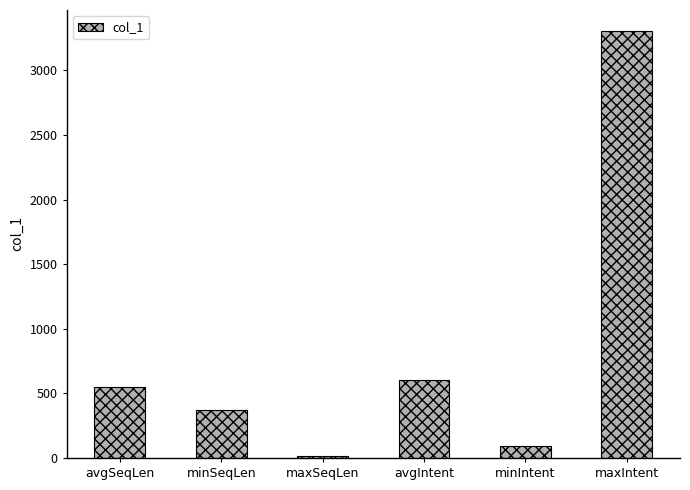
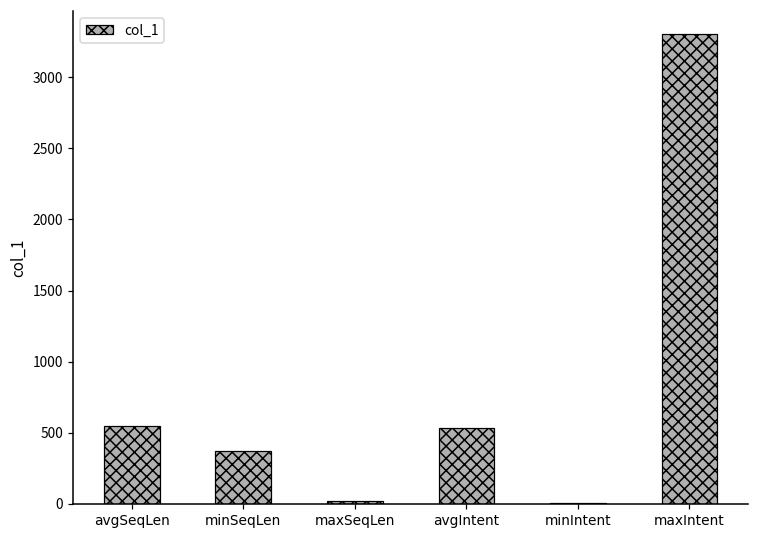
avgIntent: 600 -> 540
minIntent: 90 -> 10
